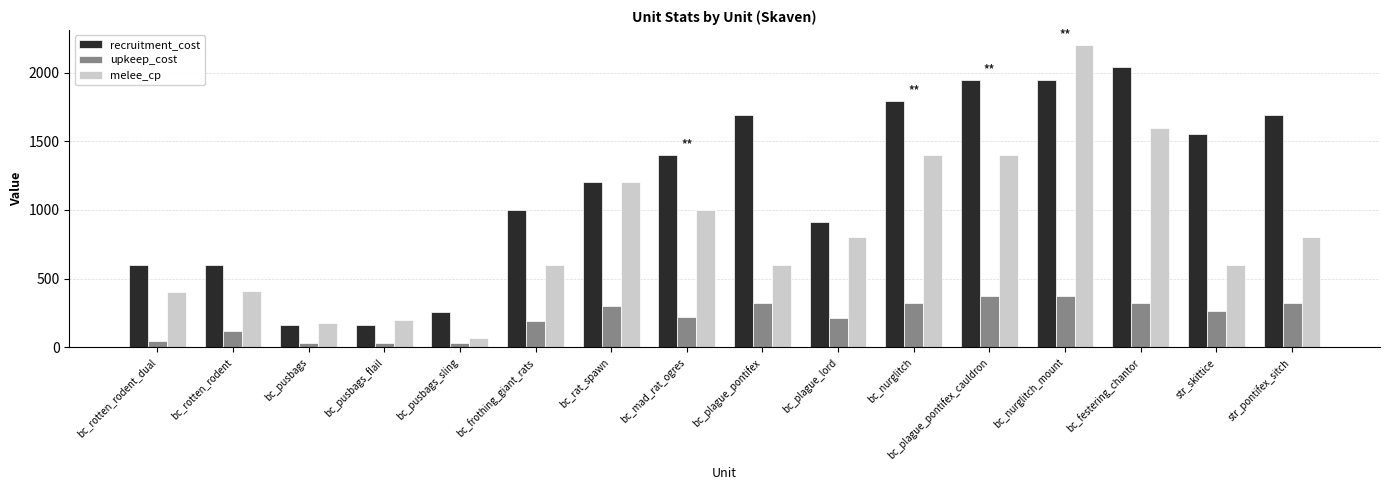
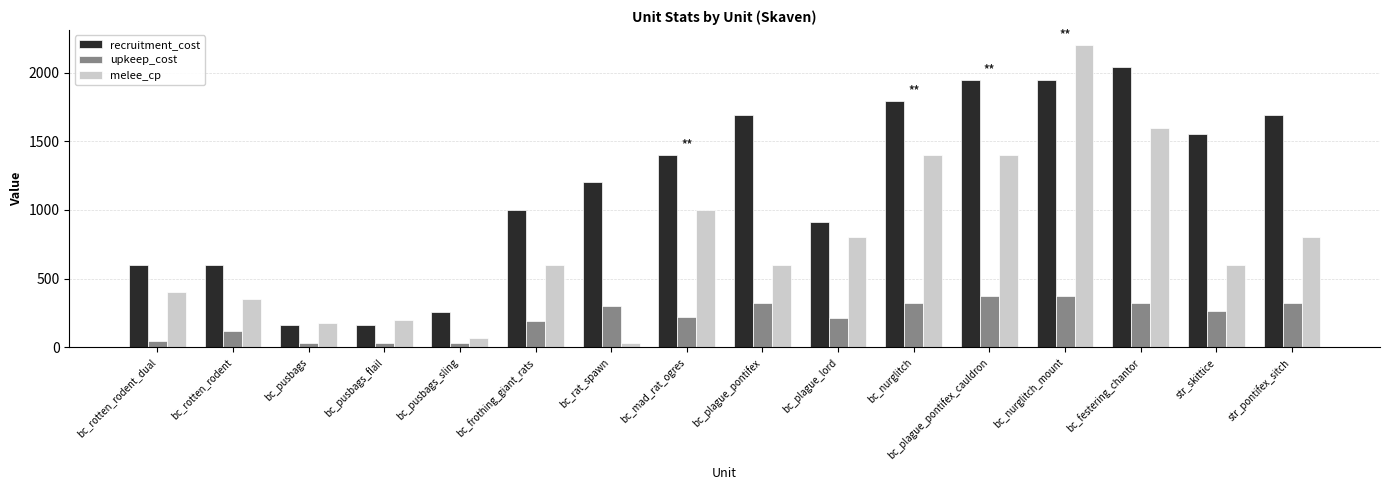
melee_cp, bc_rotten_rodent: 410 -> 350
melee_cp, bc_rat_spawn: 1200 -> 30
